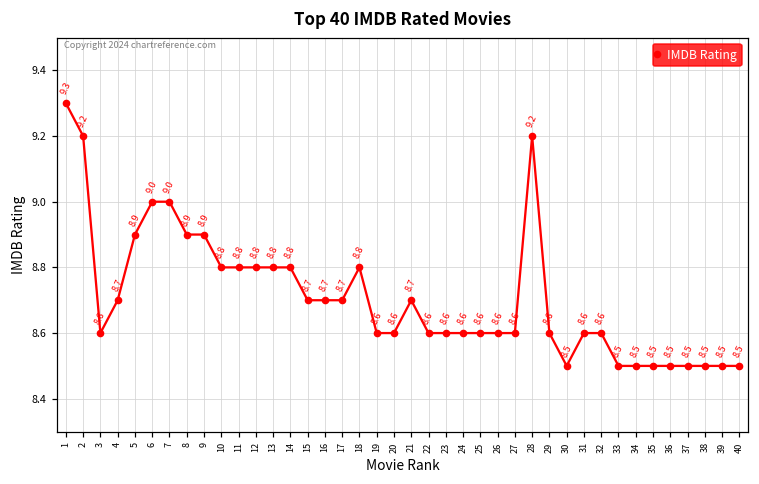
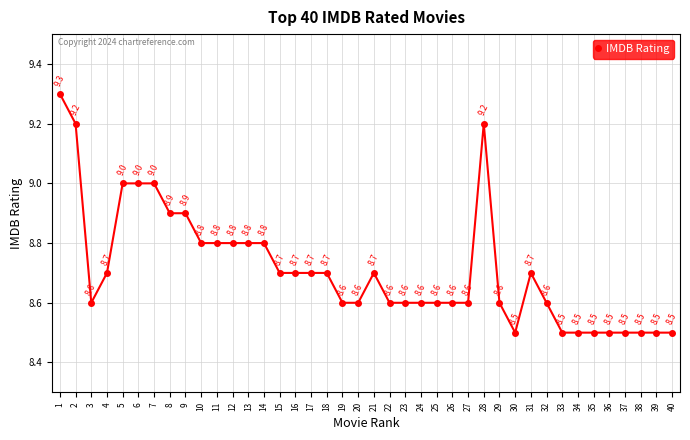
5: 8.9 -> 9.0
18: 8.8 -> 8.7
31: 8.6 -> 8.7
